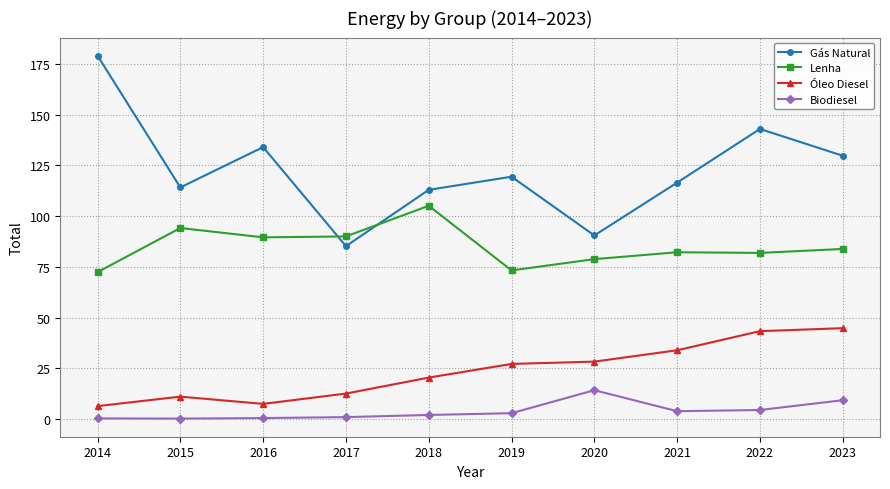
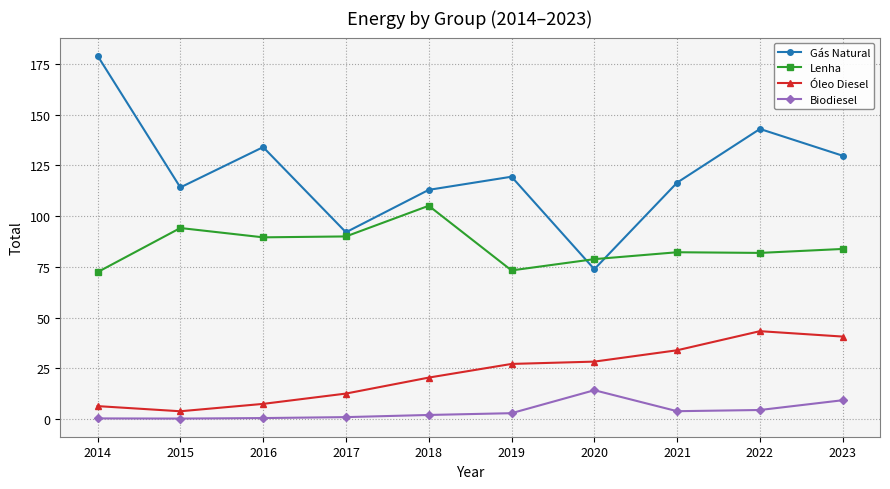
Óleo Diesel, 2015: 11 -> 4
Gás Natural, 2017: 85 -> 92
Gás Natural, 2020: 90 -> 74
Óleo Diesel, 2023: 45 -> 41
